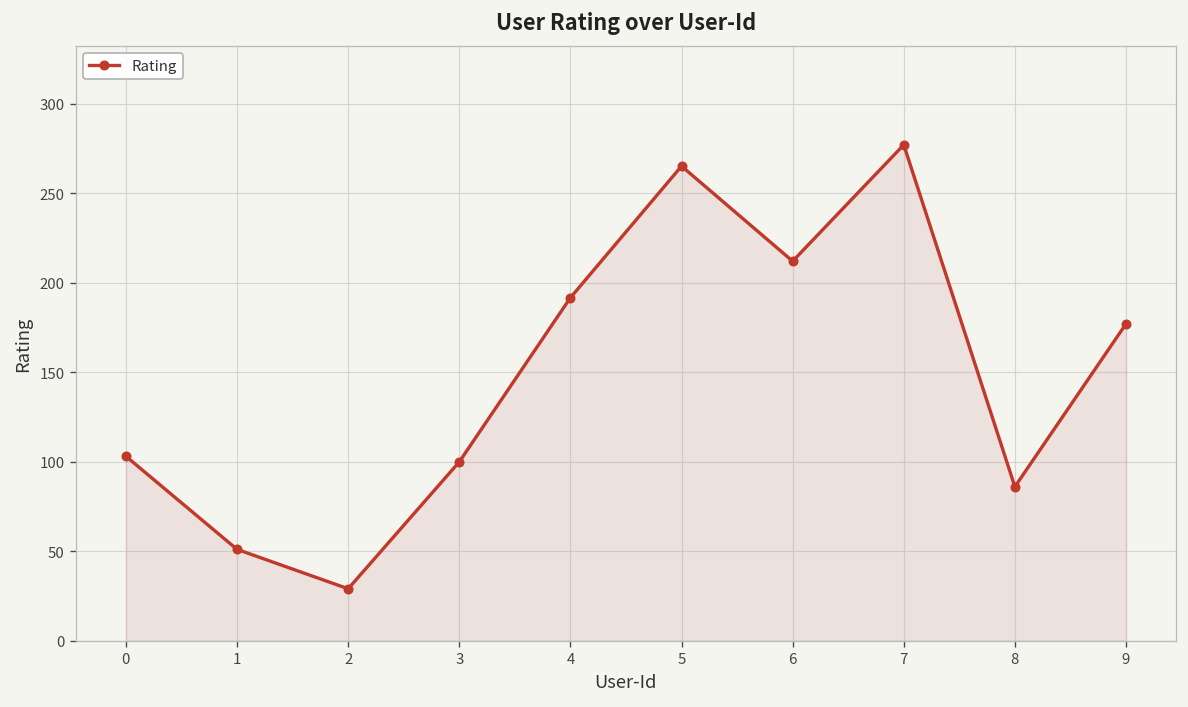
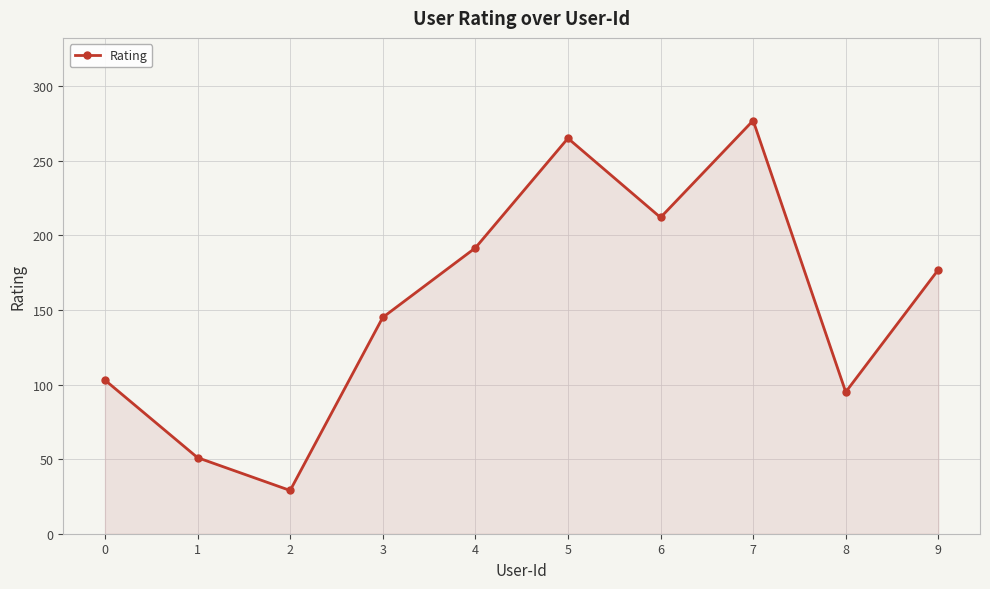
3: 100 -> 145
8: 86 -> 95
